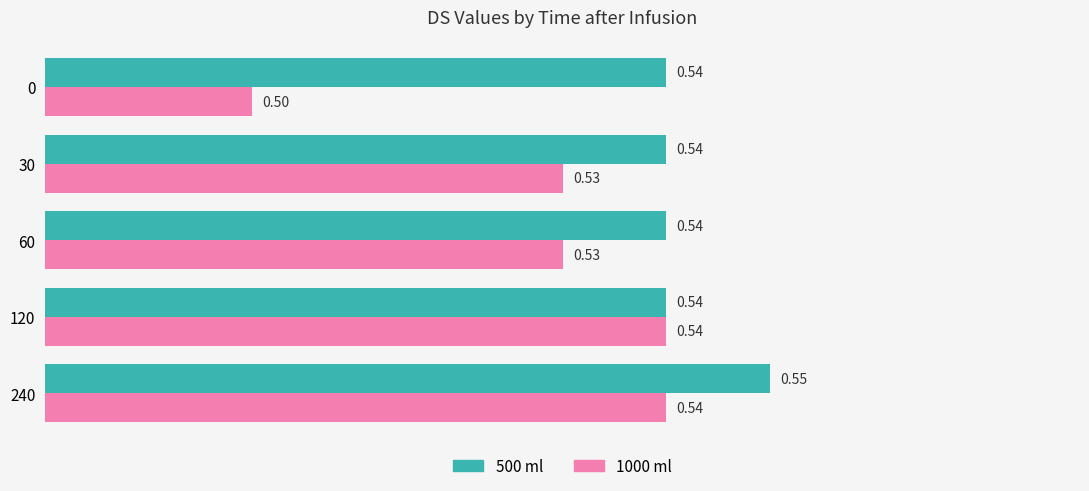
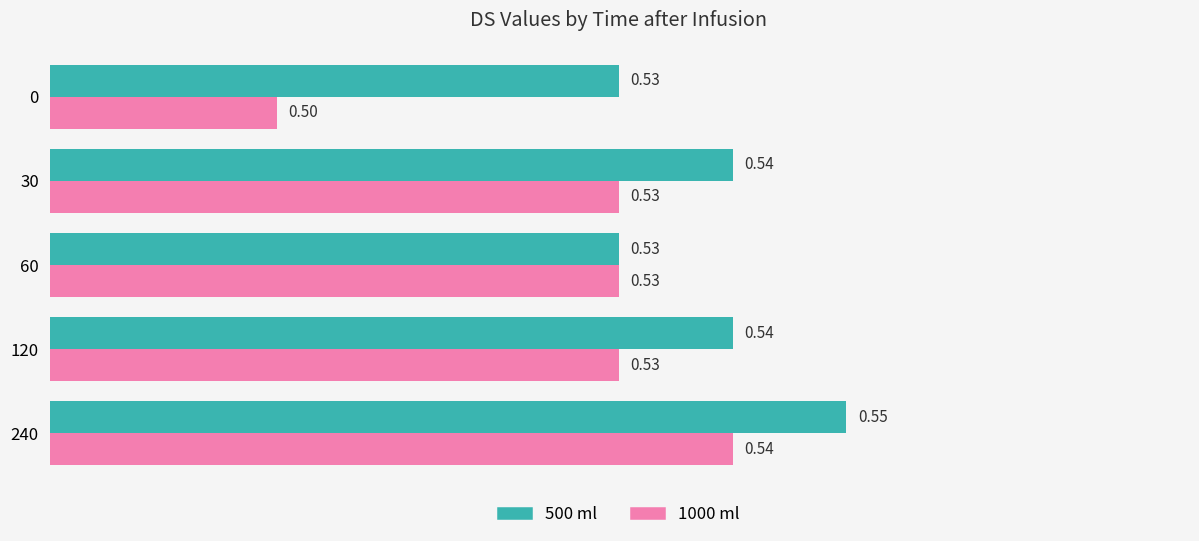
500 ml, 0: 0.54 -> 0.53
500 ml, 60: 0.54 -> 0.53
1000 ml, 120: 0.54 -> 0.53
